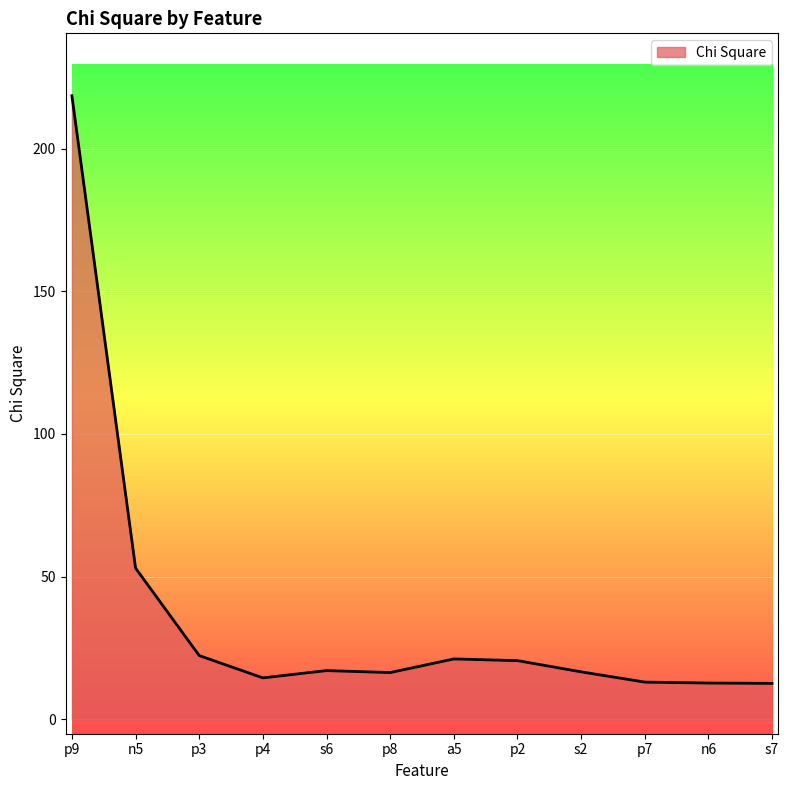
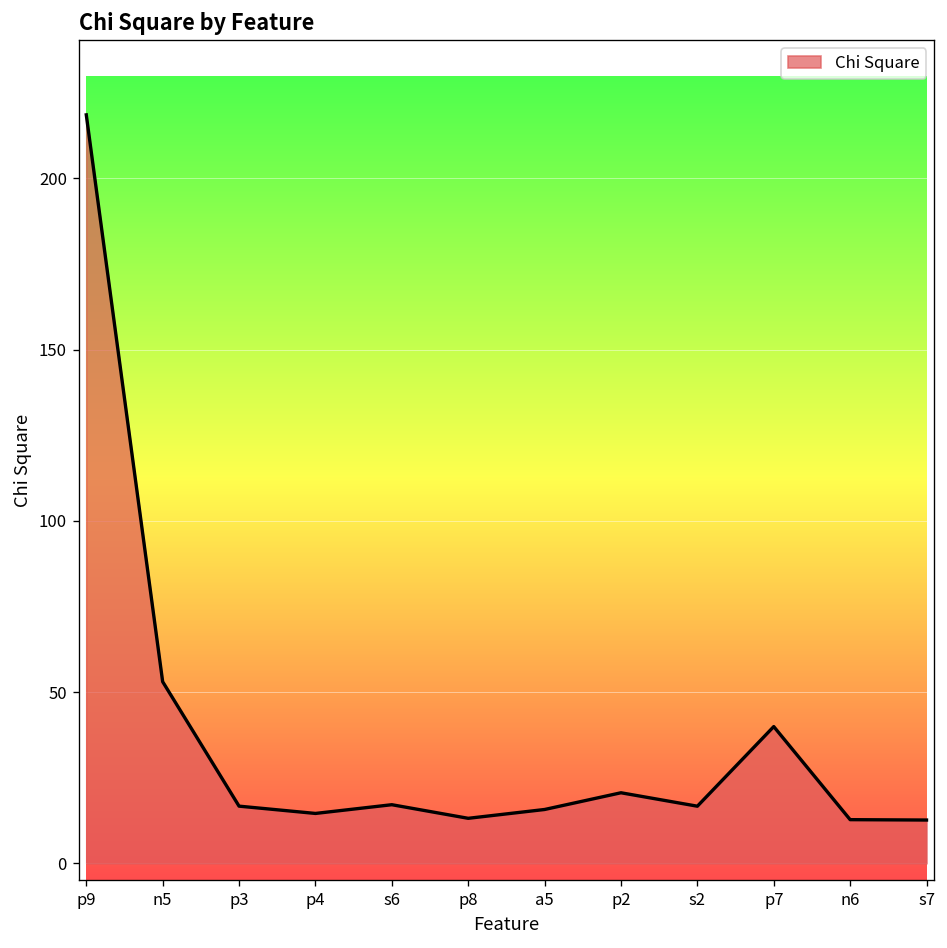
p3: 22 -> 17
p8: 16 -> 13
a5: 21 -> 16
p7: 13 -> 40
